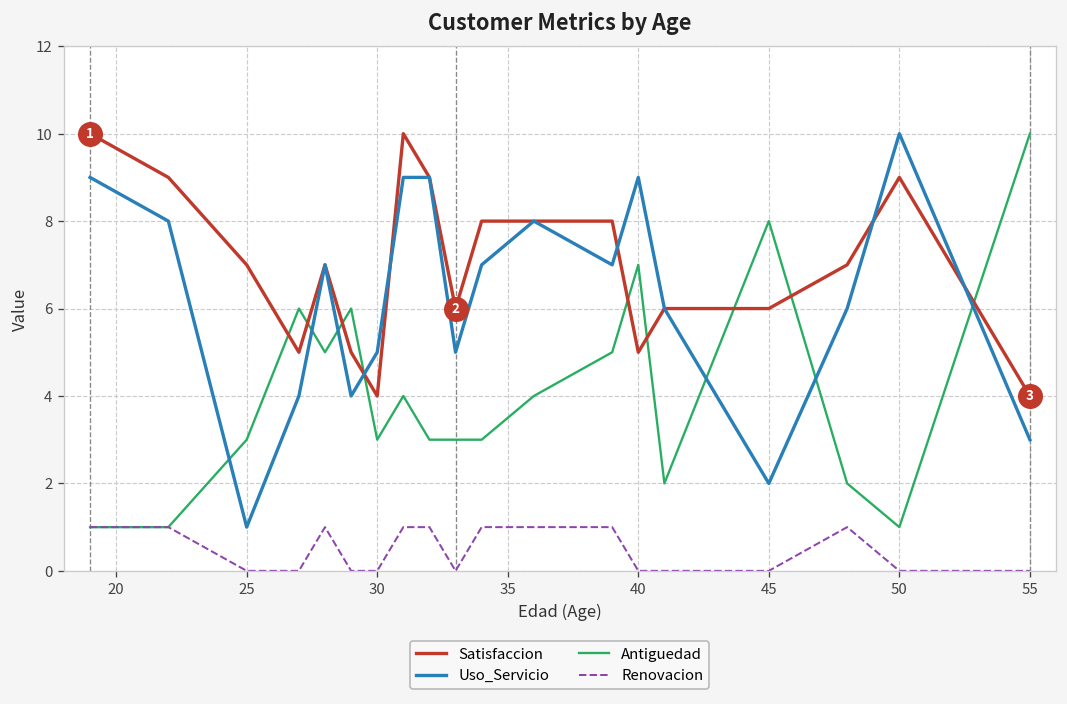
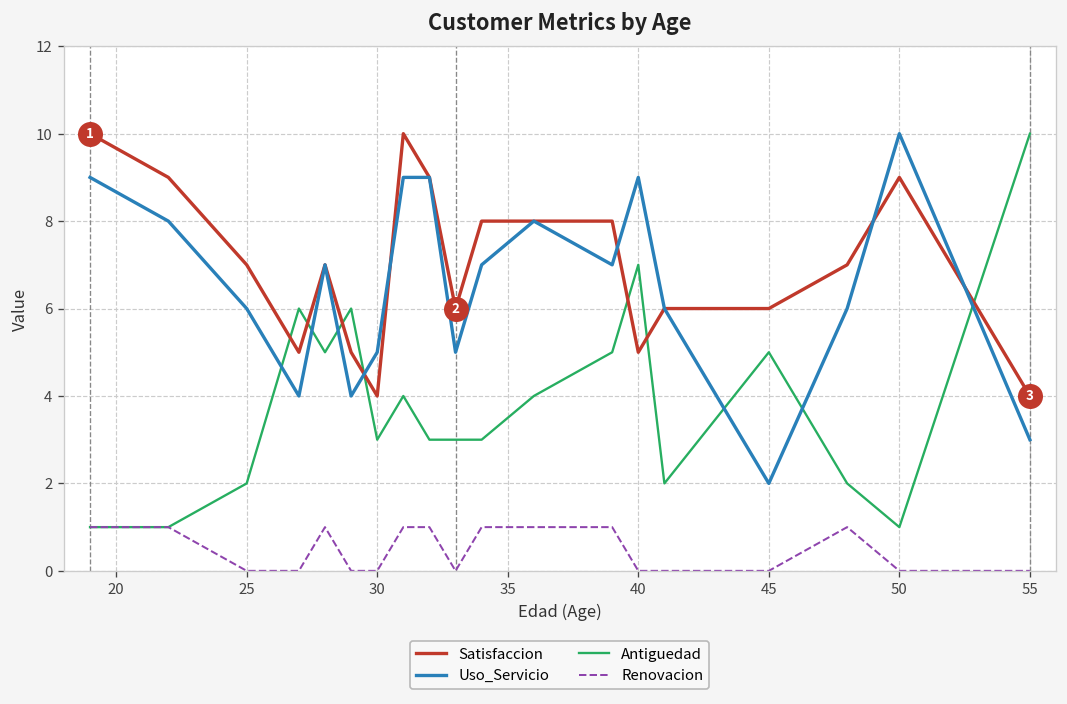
Uso_Servicio, 25: 1 -> 6
Antiguedad, 25: 3 -> 2
Antiguedad, 45: 8 -> 5
